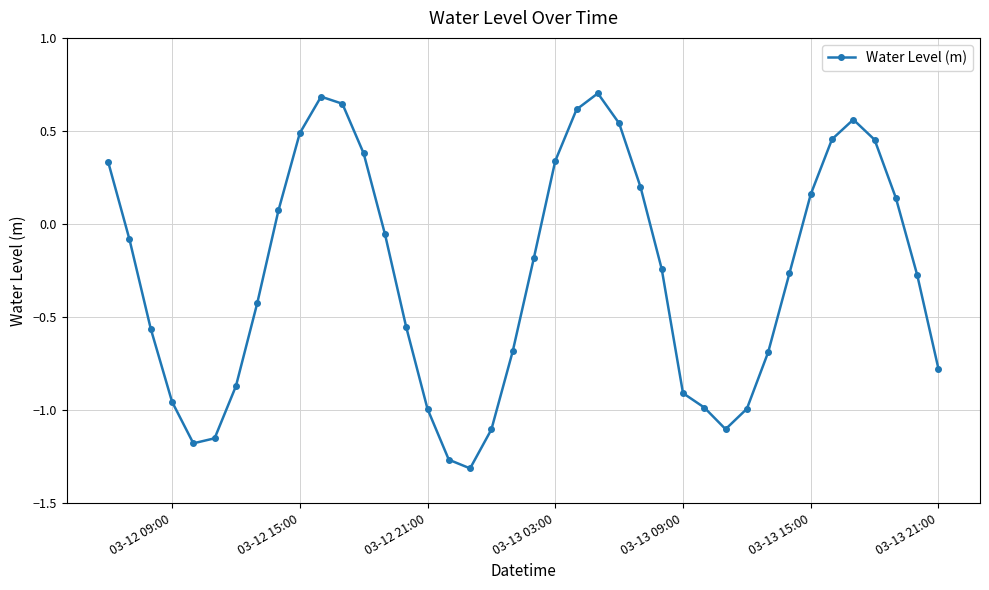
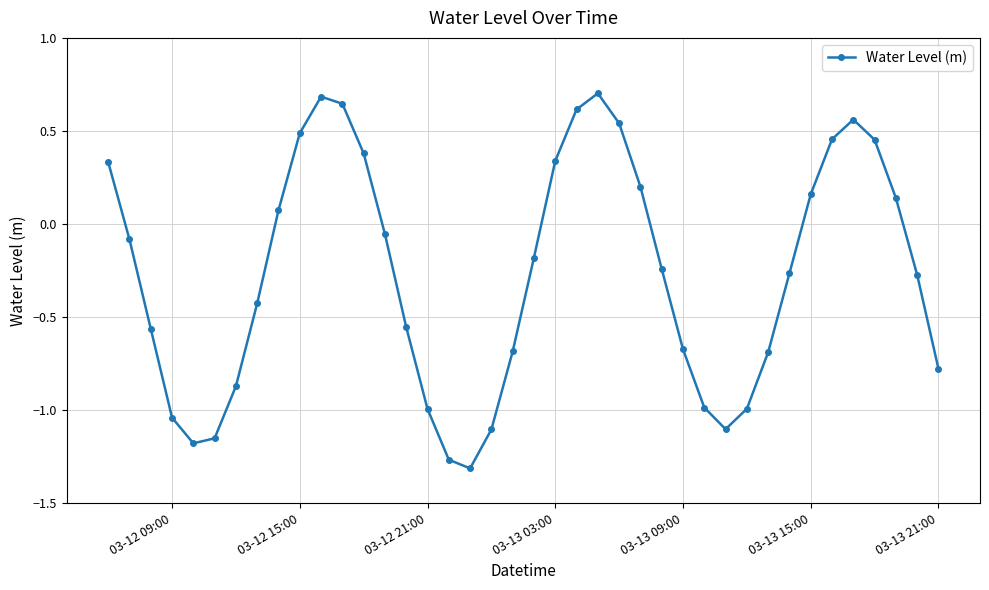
03-12 09:00: -0.95 -> -1.04
03-13 09:00: -0.91 -> -0.67
